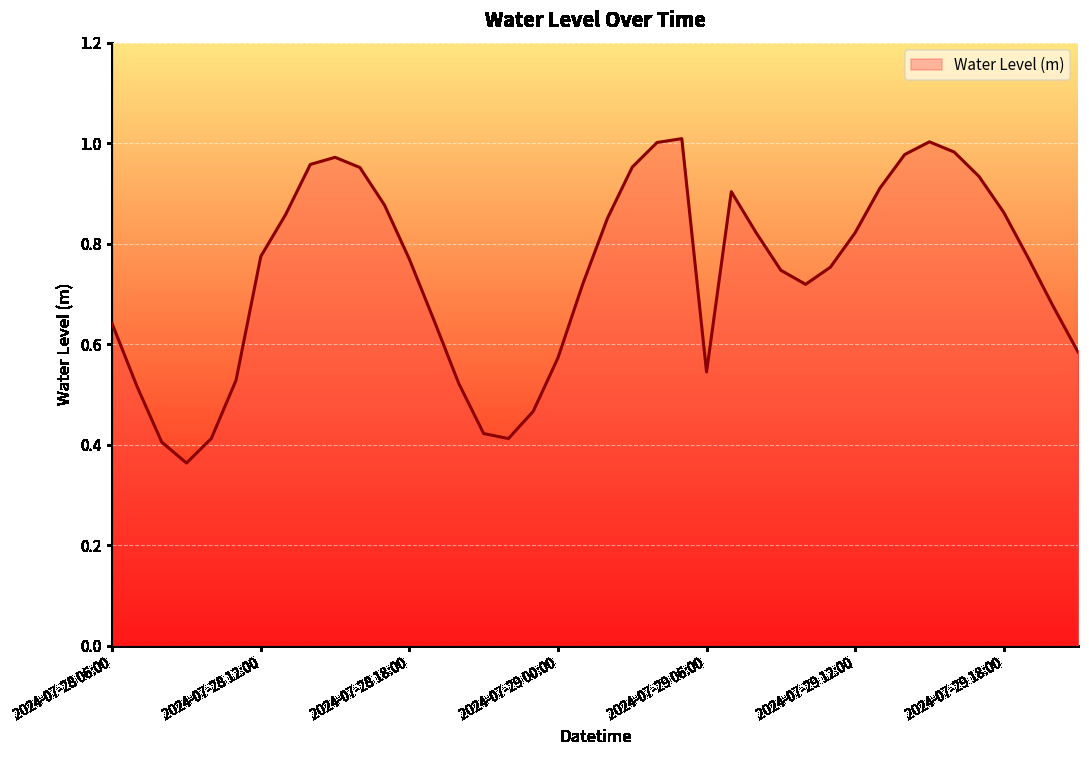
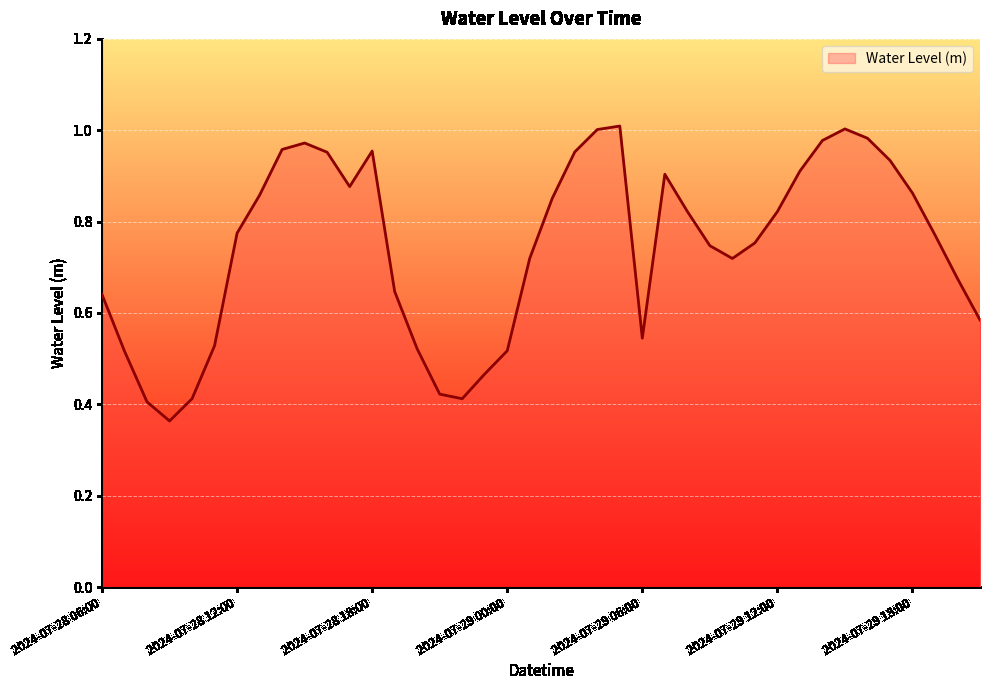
2024-07-28 18:00: 0.77 -> 0.95
2024-07-29 00:00: 0.57 -> 0.52
